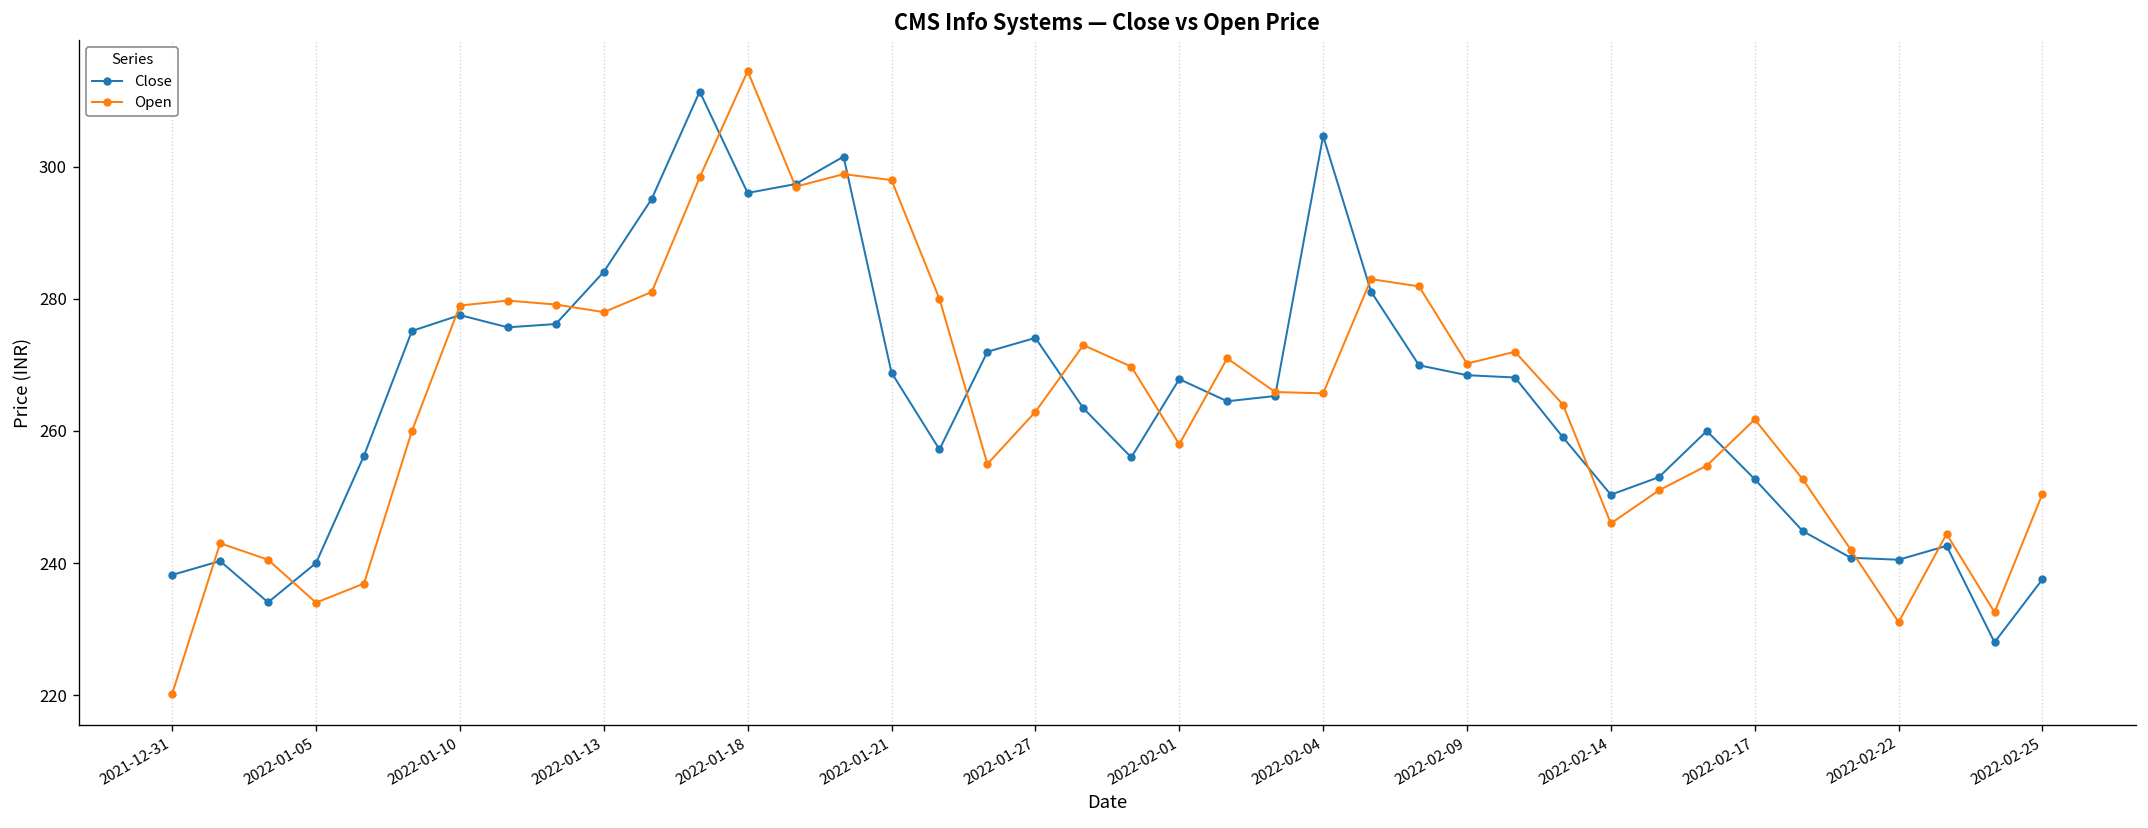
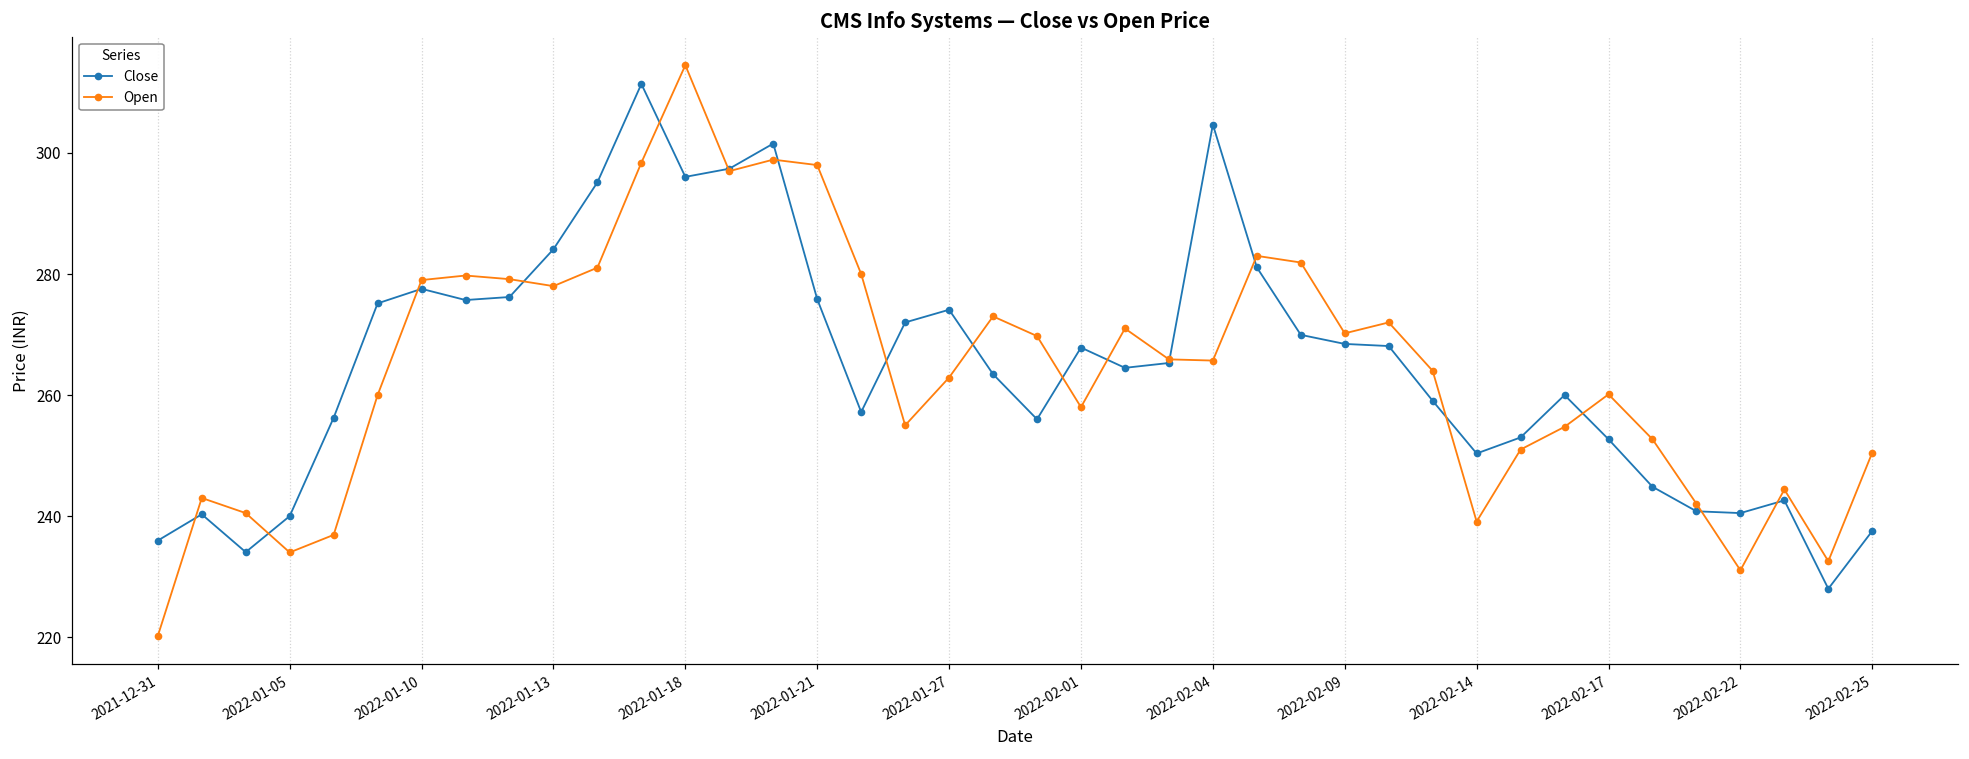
Close, 2021-12-31: 238 -> 236
Close, 2022-01-21: 269 -> 276
Open, 2022-02-14: 246 -> 239
Open, 2022-02-17: 262 -> 260
